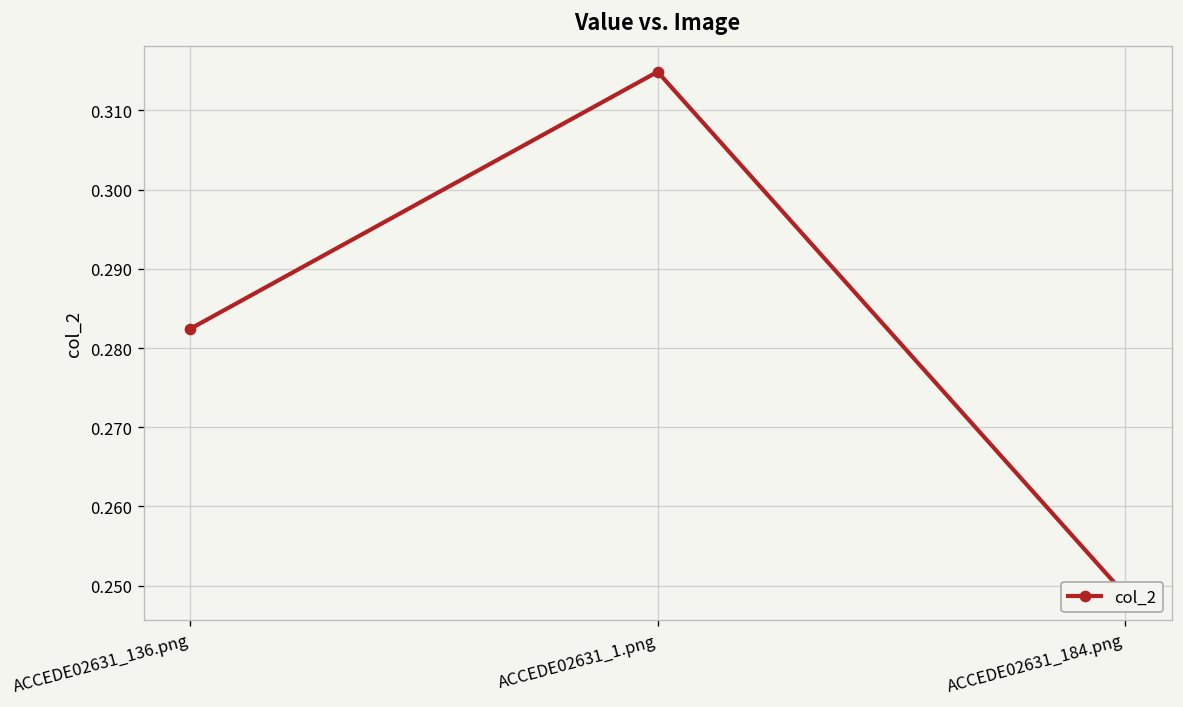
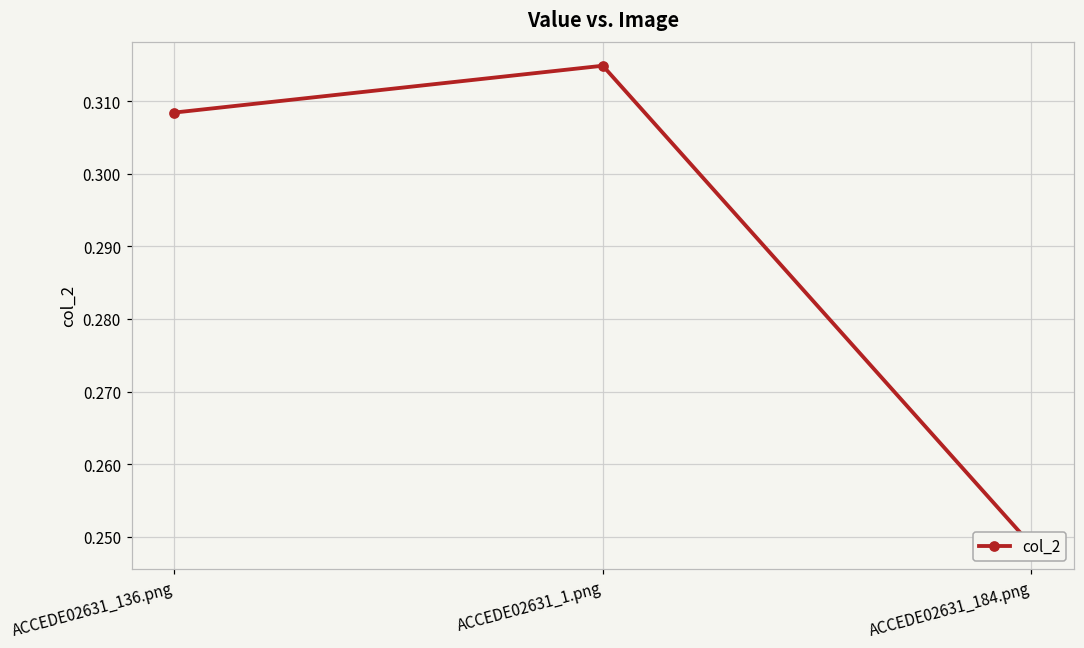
ACCEDE02631_136.png: 0.282 -> 0.308
